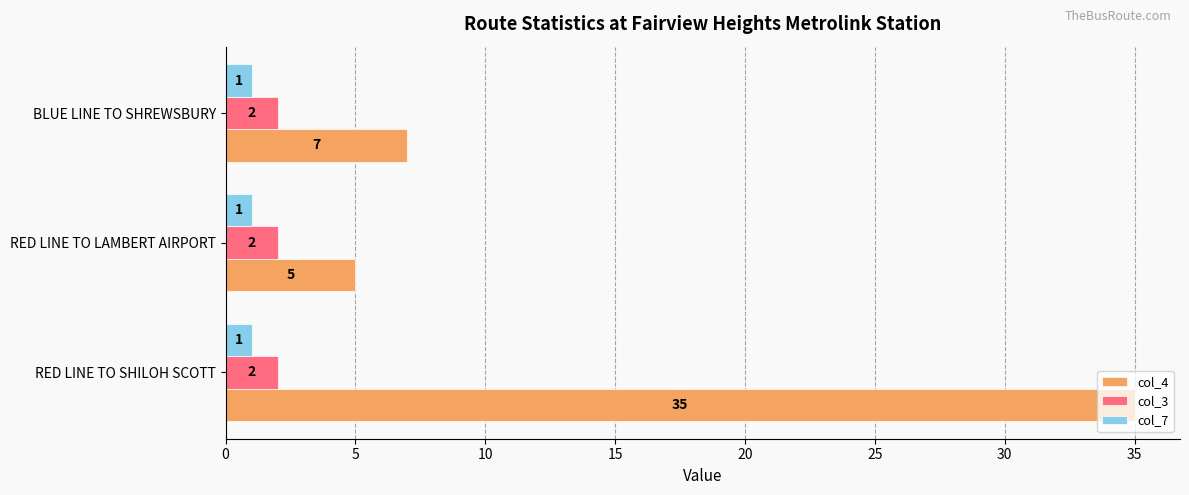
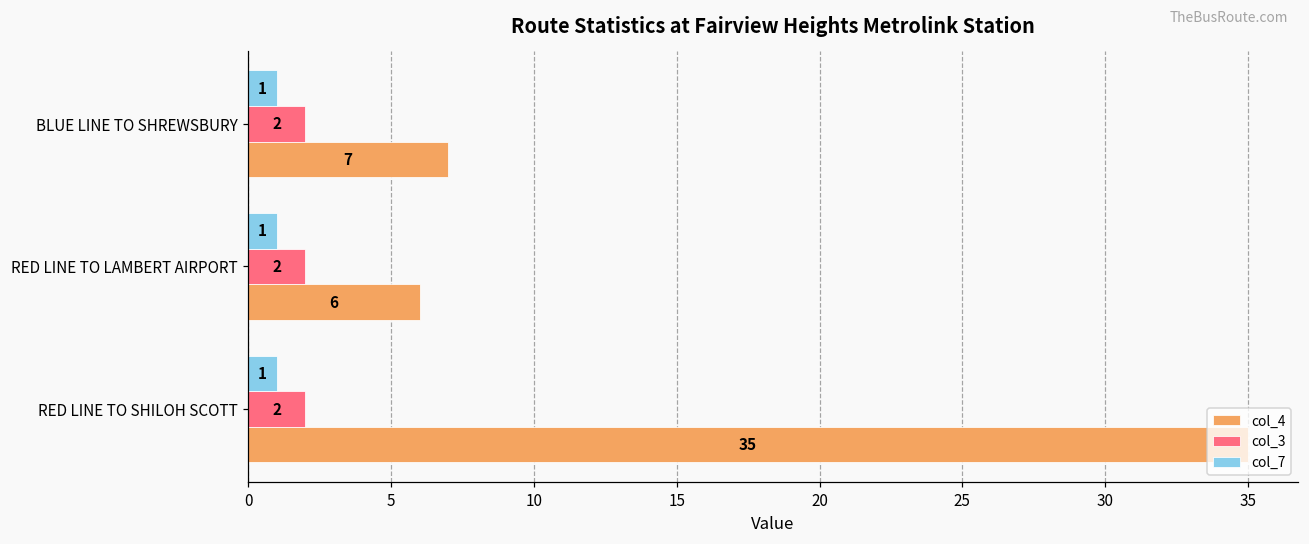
col_4, RED LINE TO LAMBERT AIRPORT: 5 -> 6
